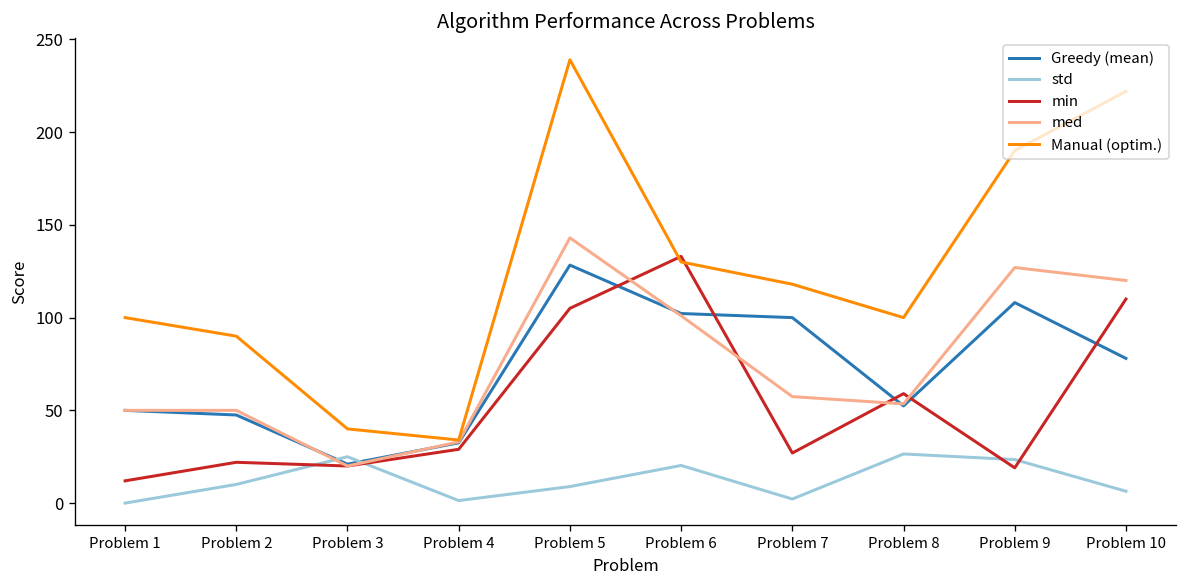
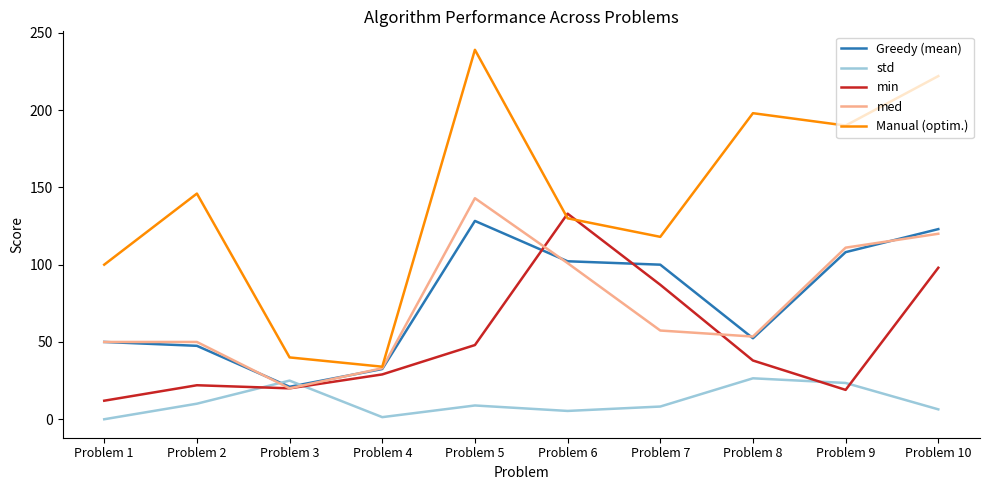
Manual (optim.), Problem 2: 90 -> 146
min, Problem 5: 105 -> 48
std, Problem 6: 20 -> 5
std, Problem 7: 2 -> 8
min, Problem 7: 27 -> 87
min, Problem 8: 59 -> 38
Manual (optim.), Problem 8: 100 -> 198
med, Problem 9: 127 -> 111
Greedy (mean), Problem 10: 78 -> 123
min, Problem 10: 110 -> 98
